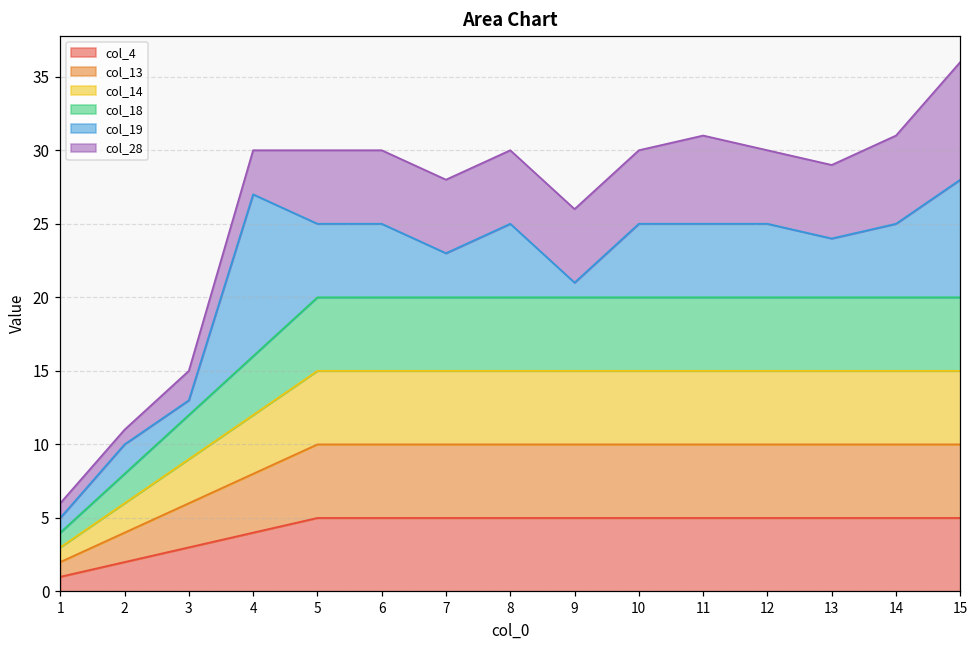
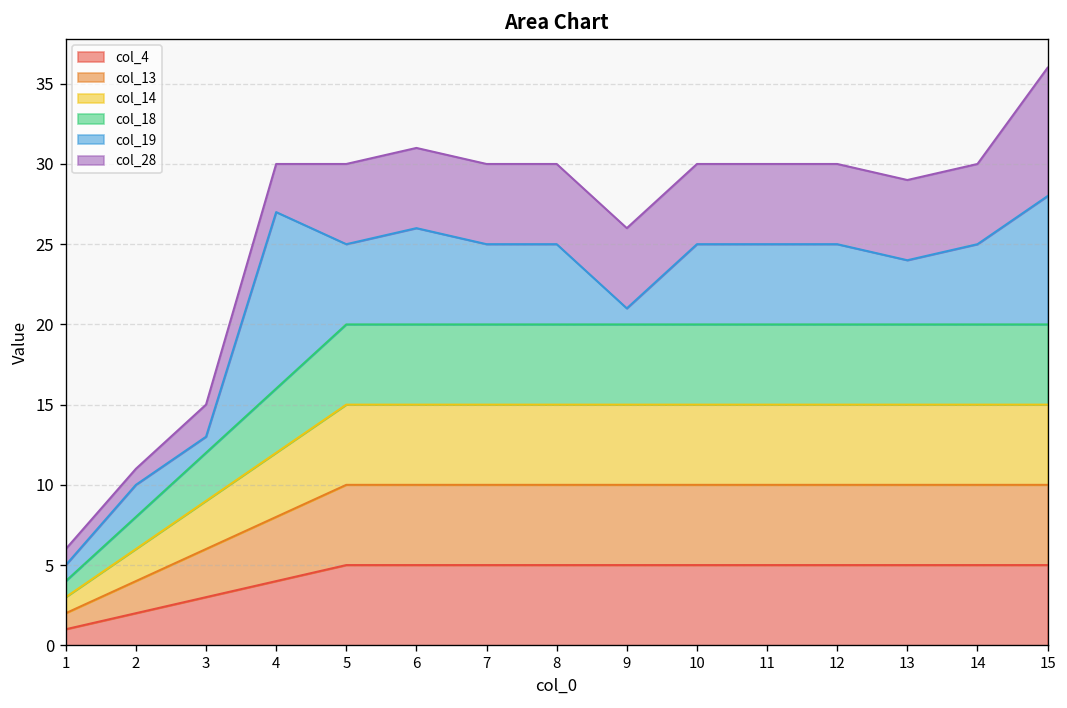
col_19, 6: 5 -> 6
col_19, 7: 3 -> 5
col_28, 11: 6 -> 5
col_28, 14: 6 -> 5
